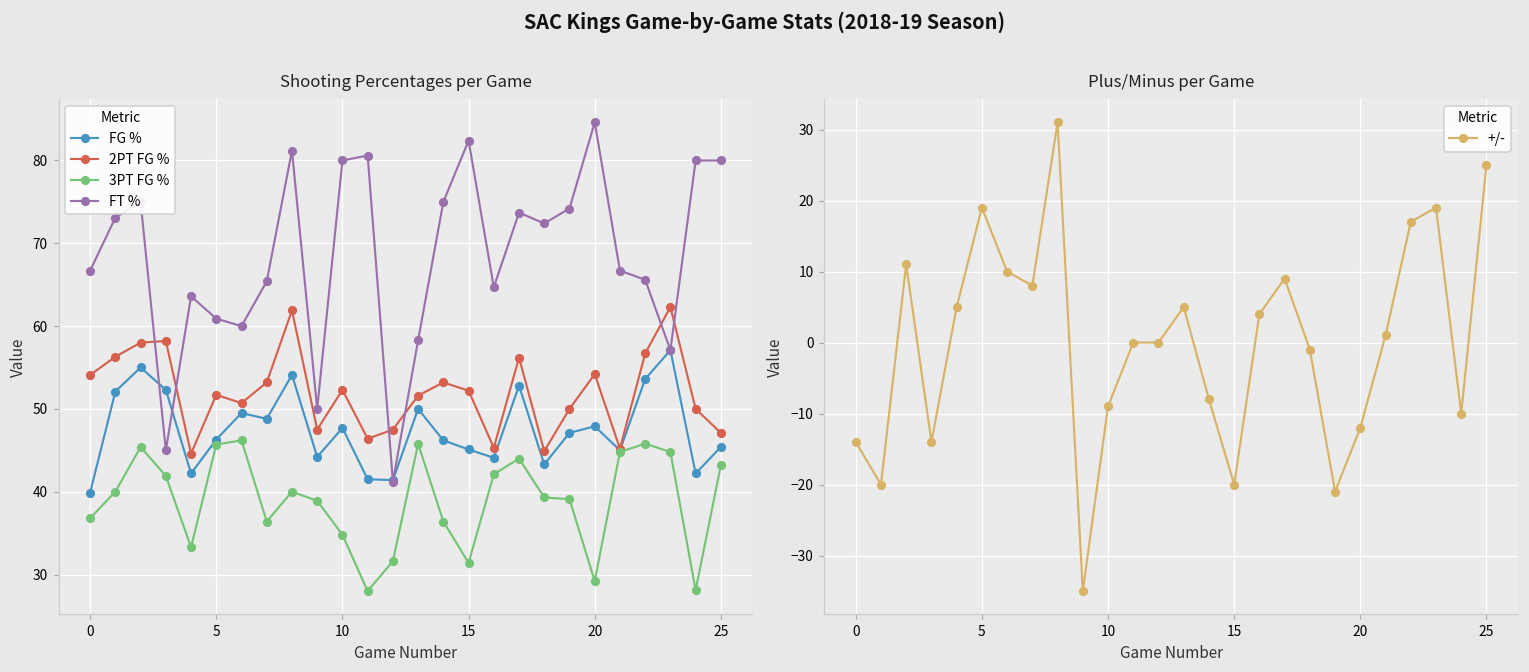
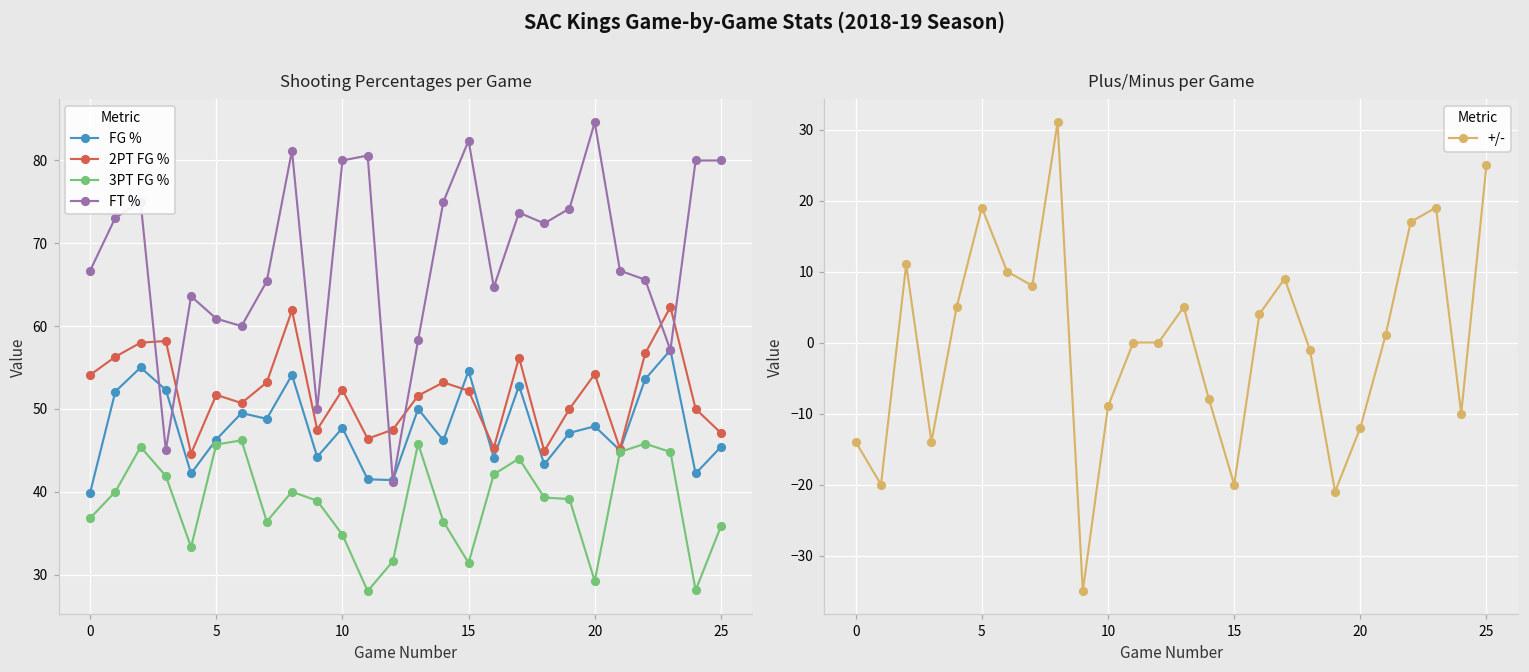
Shooting Percentages per Game, FG %, 15: 45 -> 55
Shooting Percentages per Game, 3PT FG %, 25: 43 -> 36
